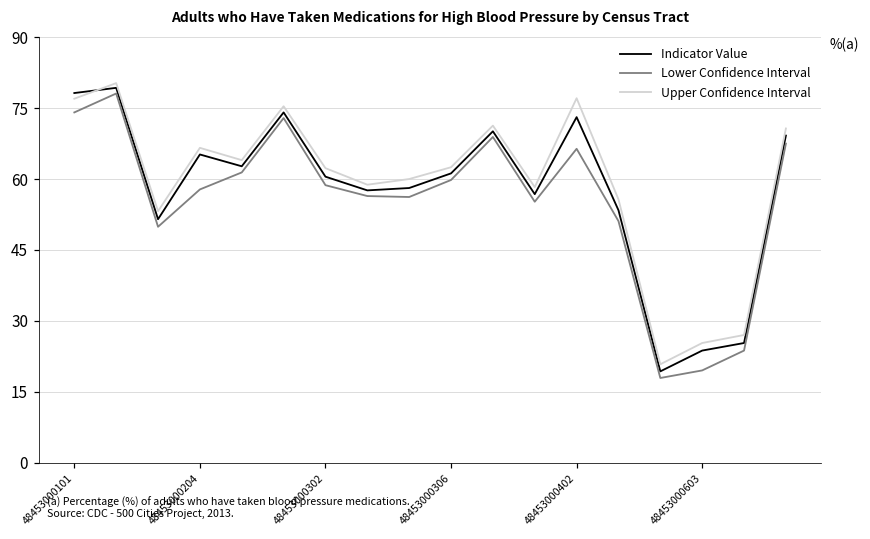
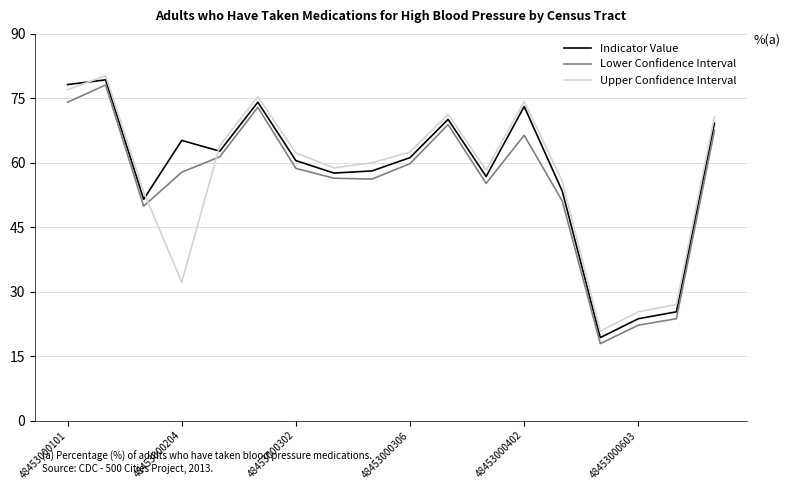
Upper Confidence Interval, 48453000204: 67 -> 32
Upper Confidence Interval, 48453000402: 77 -> 74
Lower Confidence Interval, 48453000603: 20 -> 22
